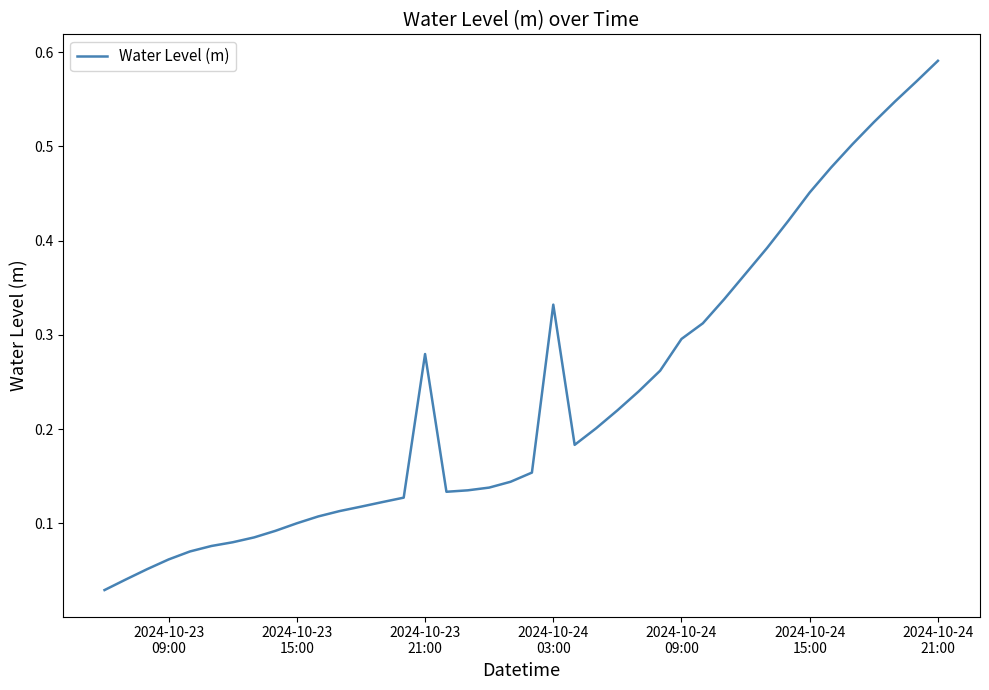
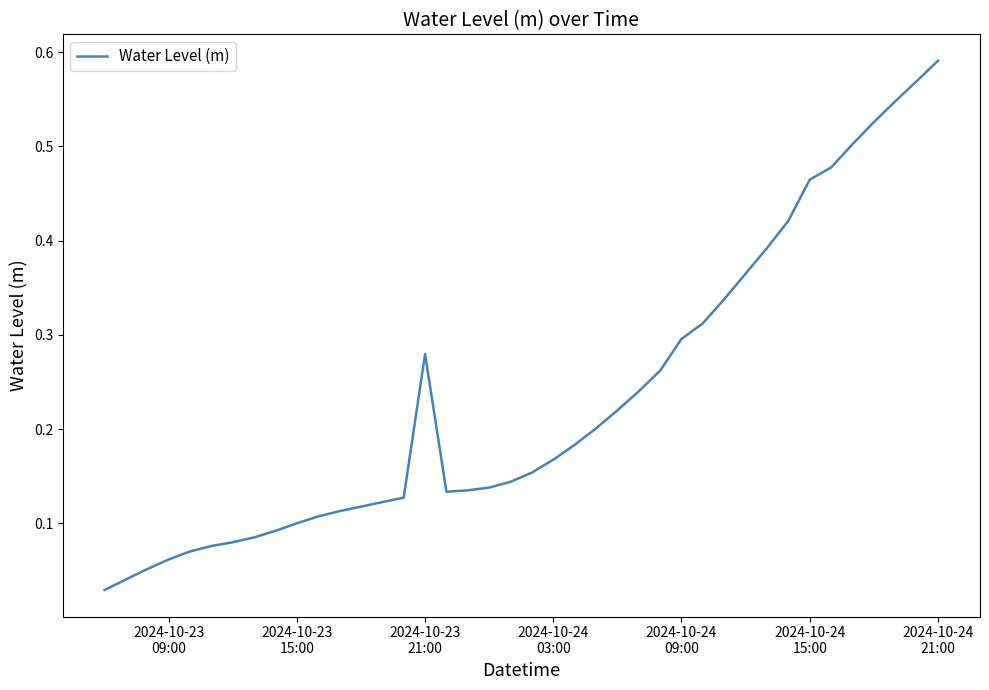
2024-10-24 03:00: 0.33 -> 0.17
2024-10-24 15:00: 0.45 -> 0.46
